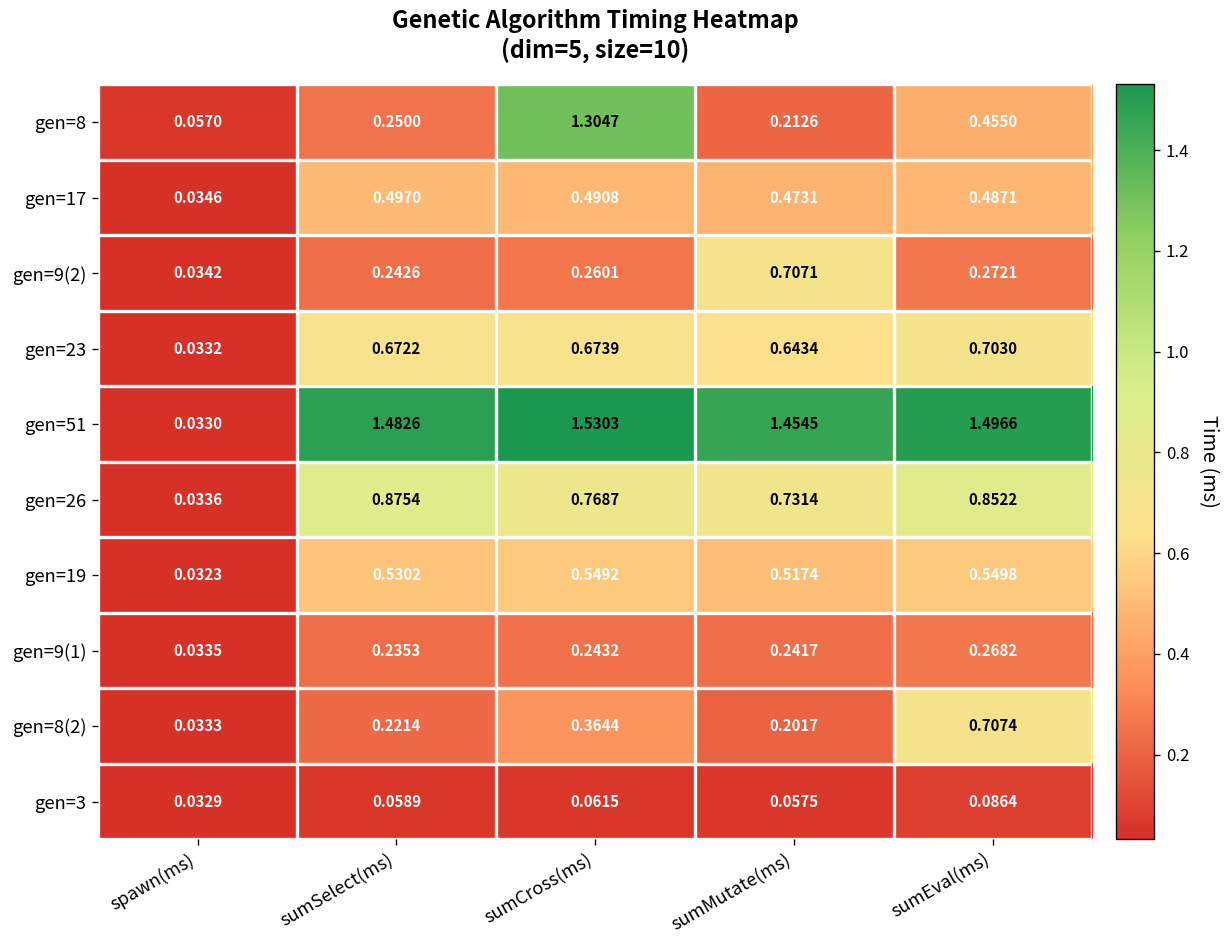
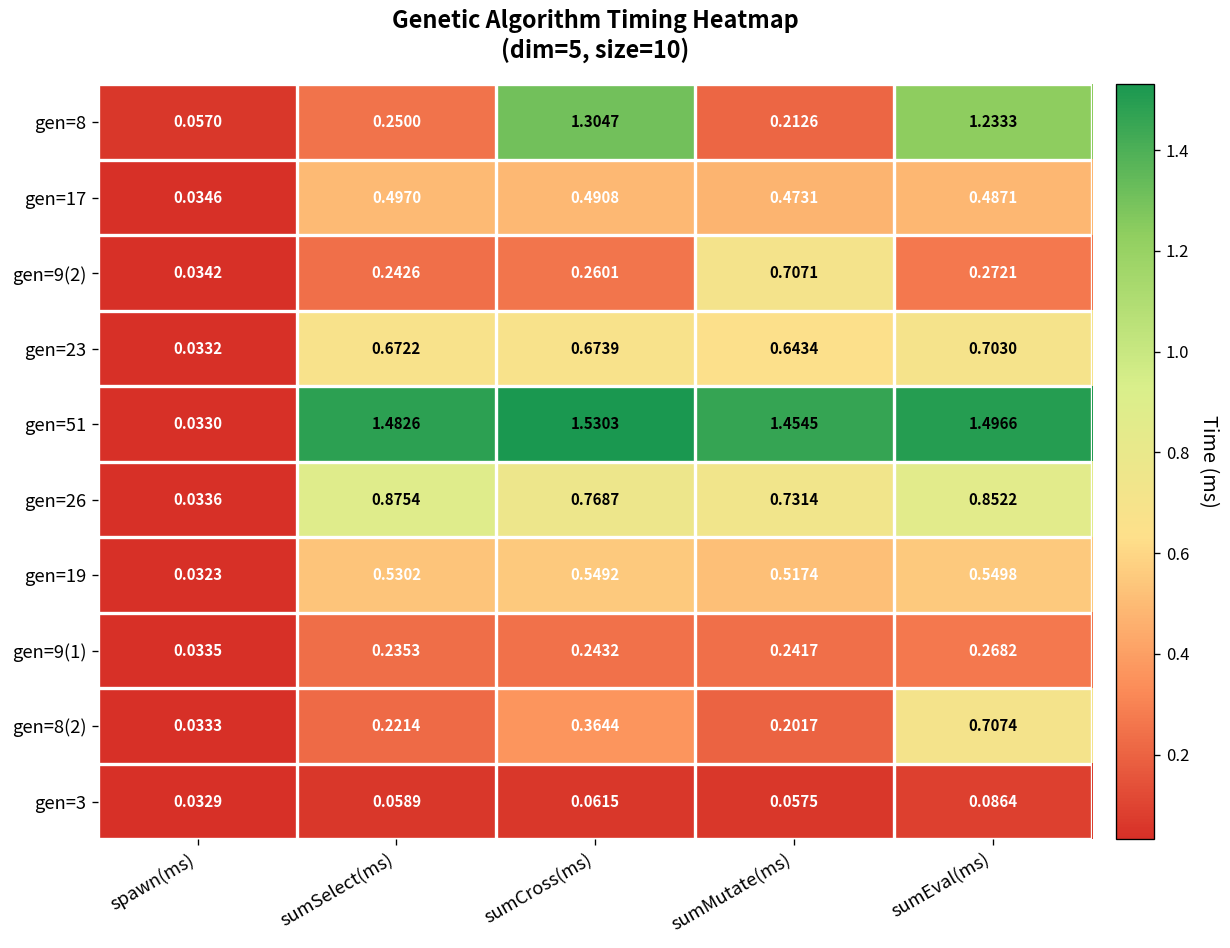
gen=8, sumEval(ms): 0.4550 -> 1.2333
